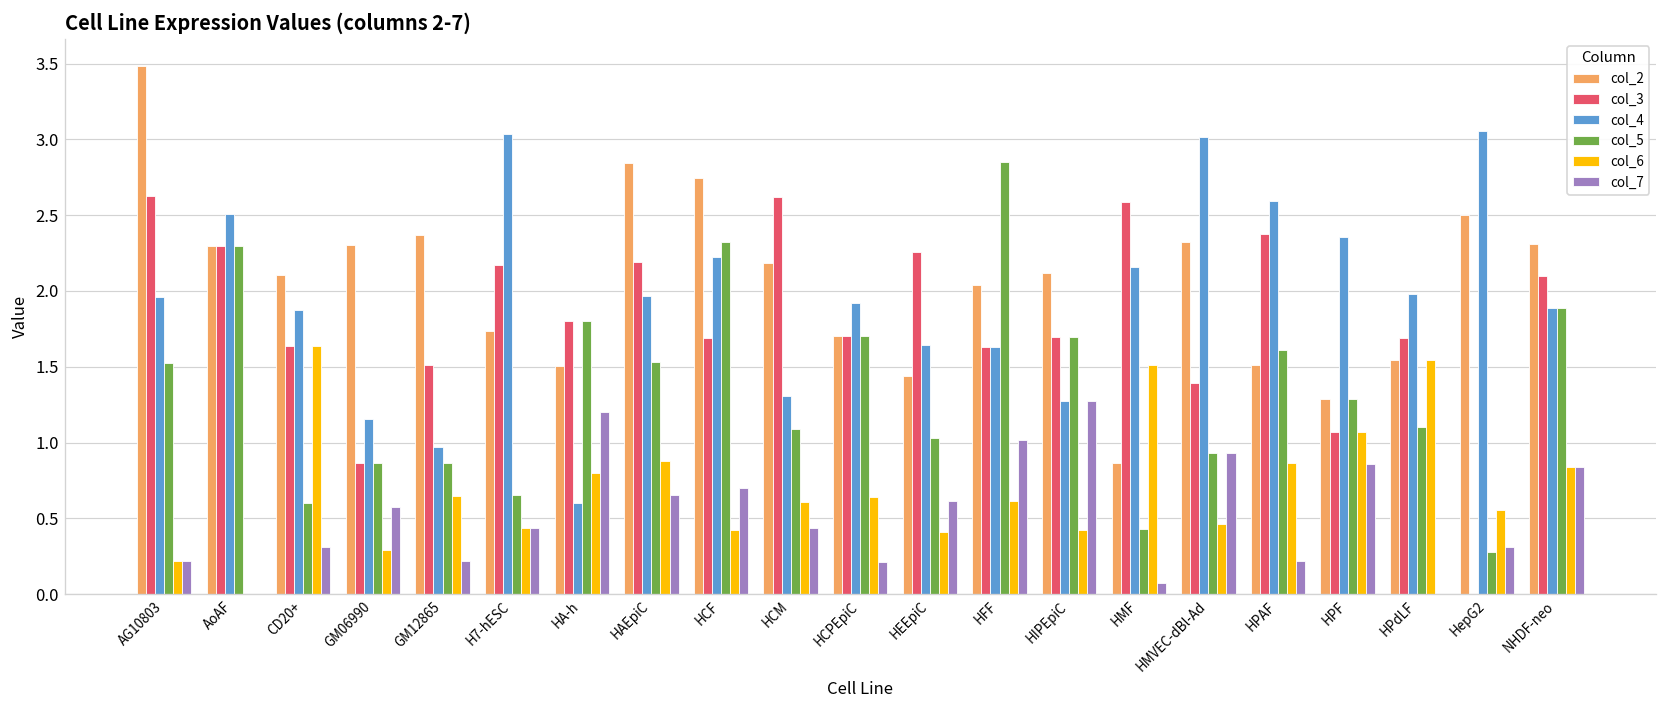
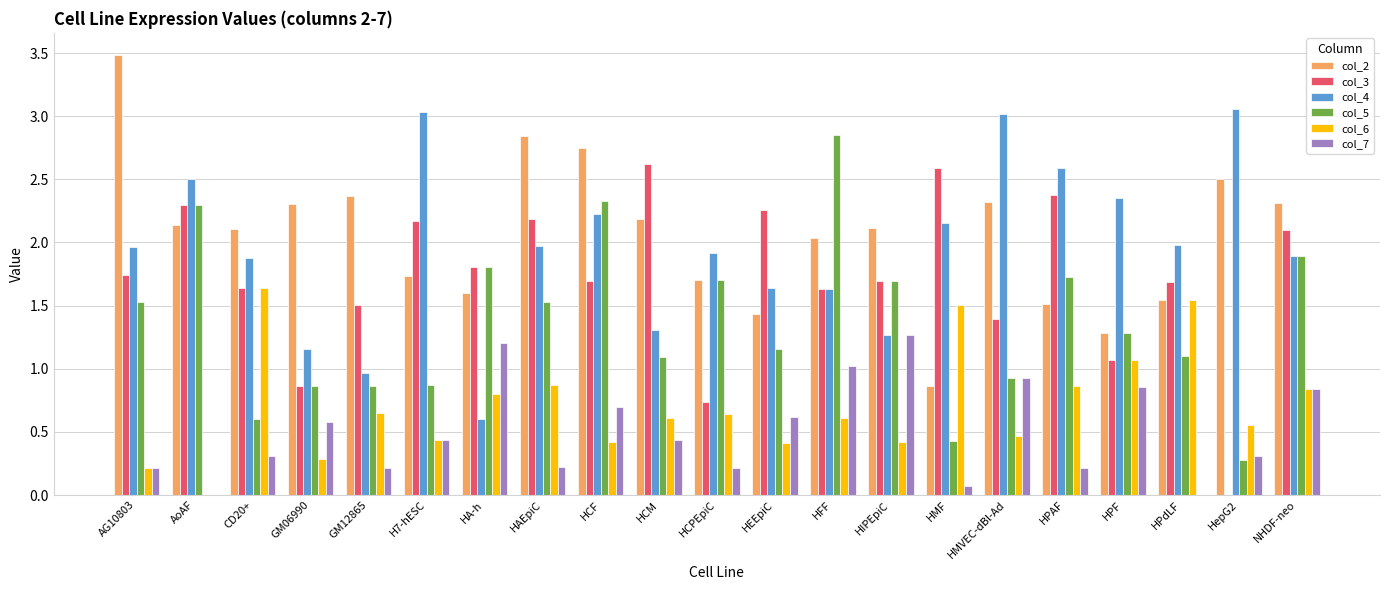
col_3, AG10803: 2.62 -> 1.74
col_2, AoAF: 2.30 -> 2.14
col_5, H7-hESC: 0.66 -> 0.87
col_2, HA-h: 1.51 -> 1.60
col_7, HAEpiC: 0.65 -> 0.22
col_3, HCPEpiC: 1.71 -> 0.74
col_5, HEEpiC: 1.03 -> 1.15
col_5, HPAF: 1.61 -> 1.73
